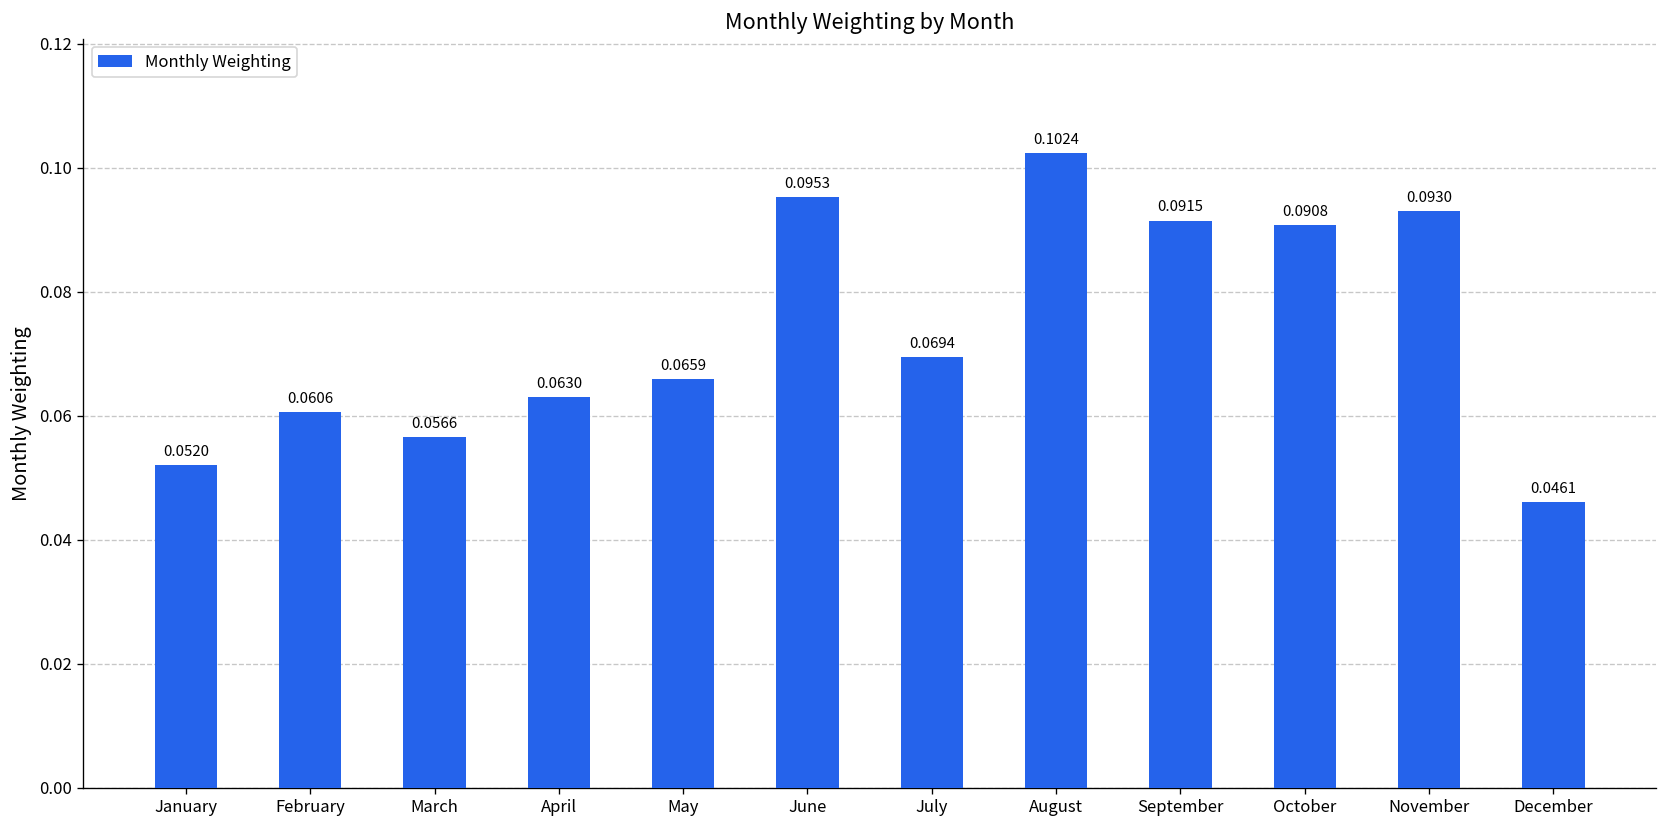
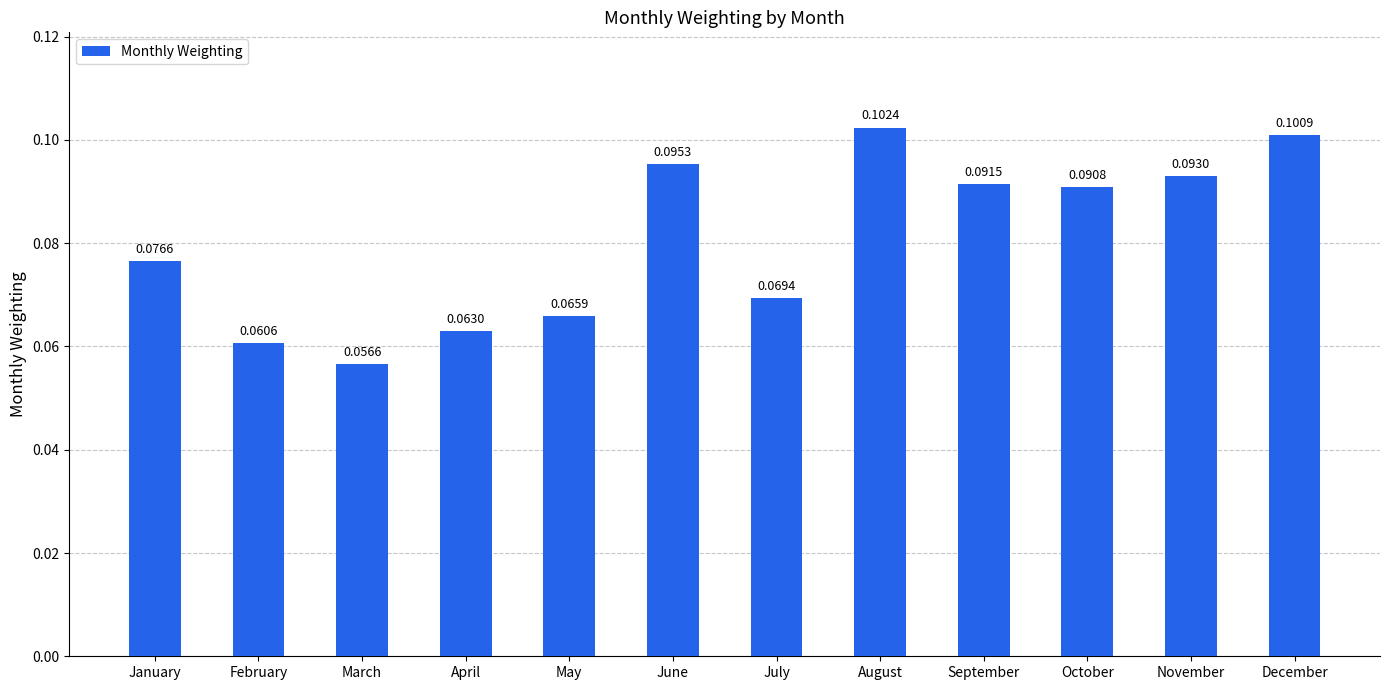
January: 0.0520 -> 0.0766
December: 0.0461 -> 0.1009
